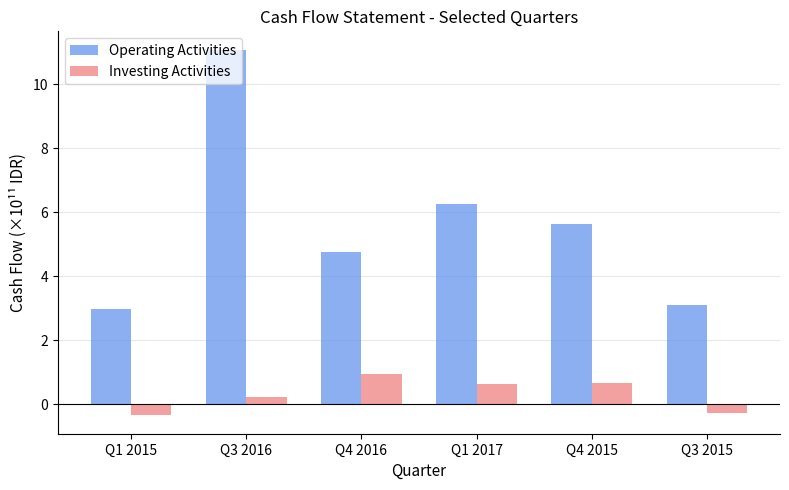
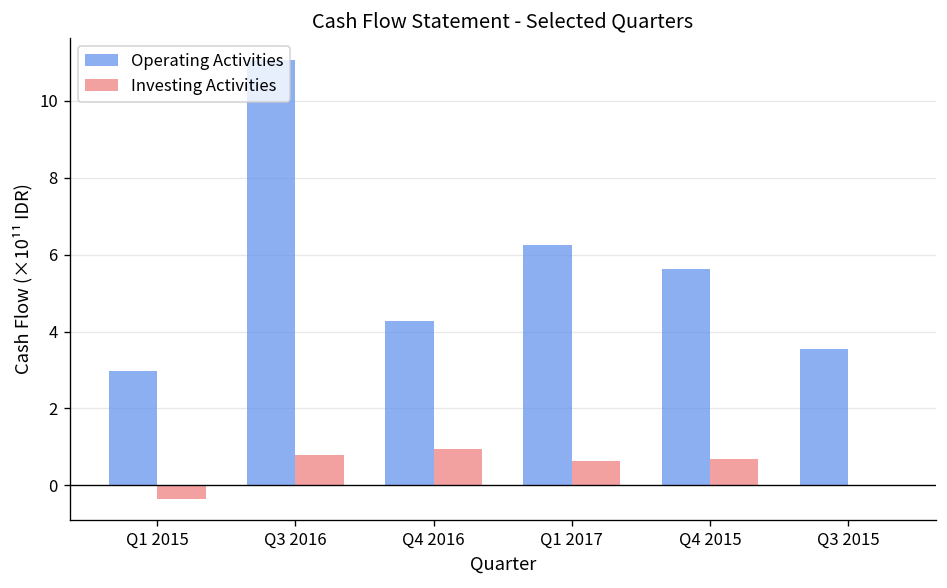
Investing Activities, Q3 2016: 0.2 -> 0.8
Operating Activities, Q4 2016: 4.7 -> 4.3
Operating Activities, Q3 2015: 3.1 -> 3.5
Investing Activities, Q3 2015: -0.3 -> 0.0
